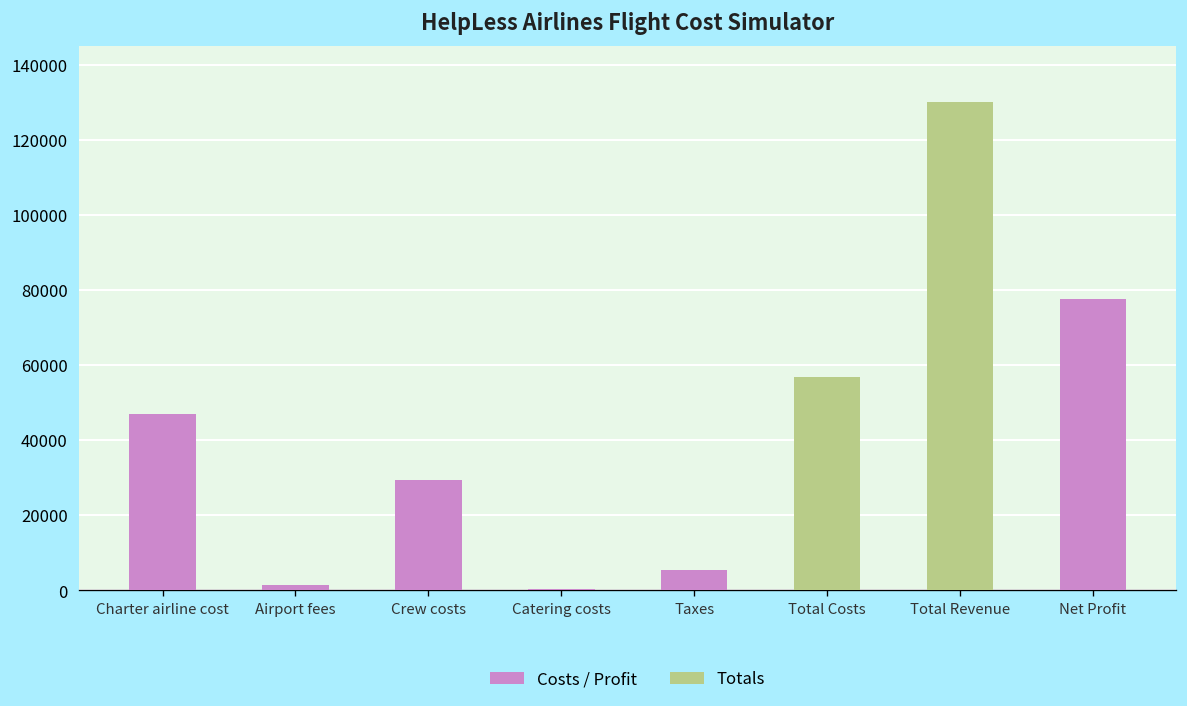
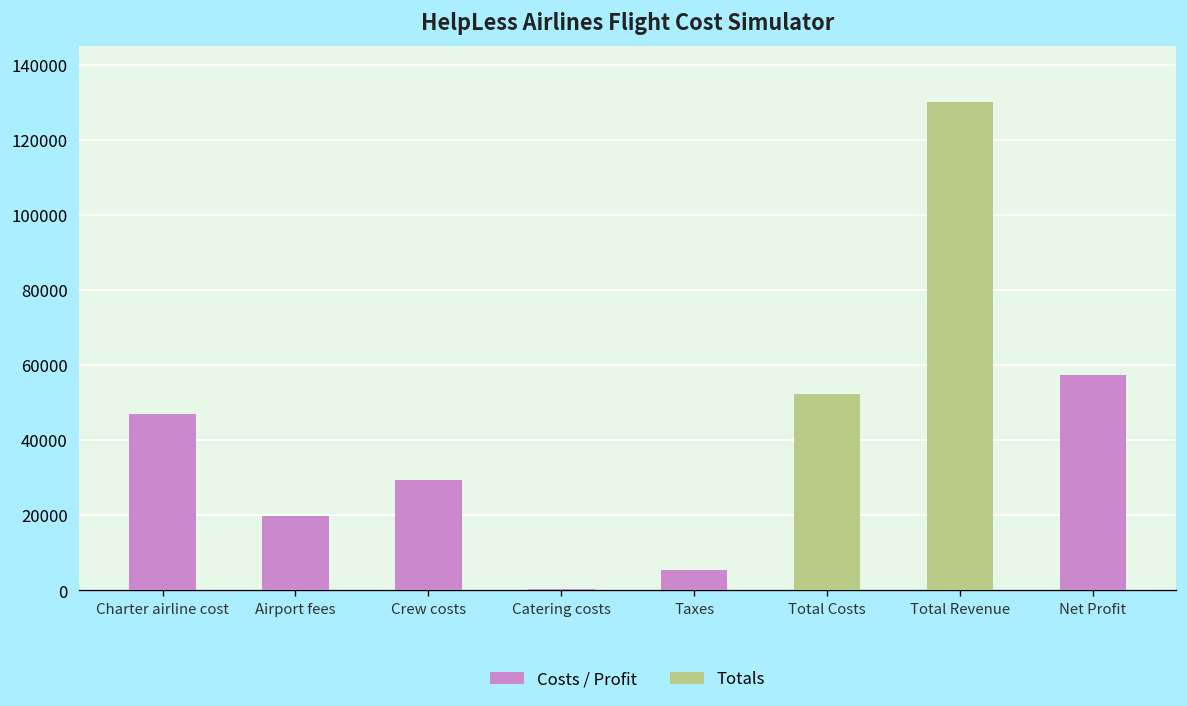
Costs / Profit, Airport fees: 2000 -> 20000
Totals, Total Costs: 57000 -> 52000
Costs / Profit, Net Profit: 78000 -> 57000
